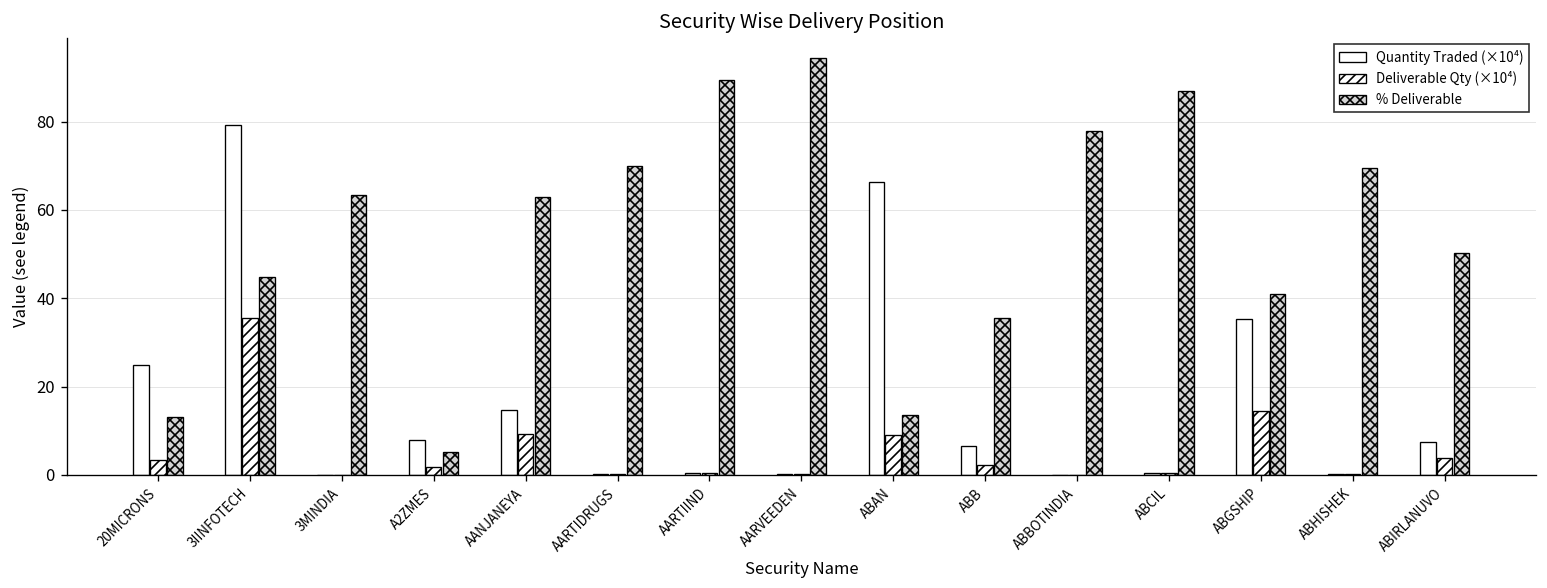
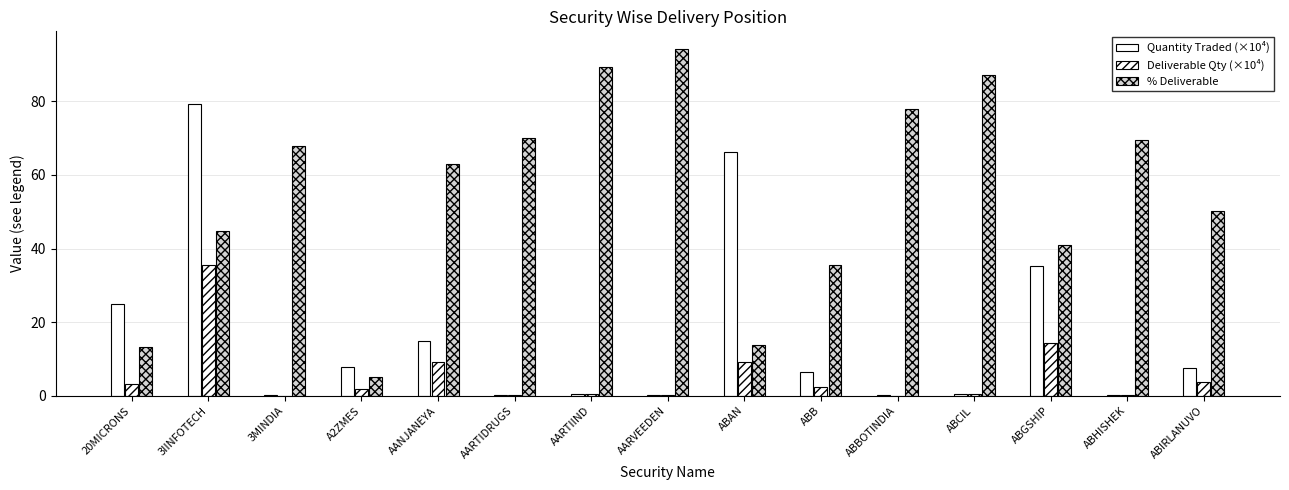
% Deliverable, 3MINDIA: 63 -> 68
